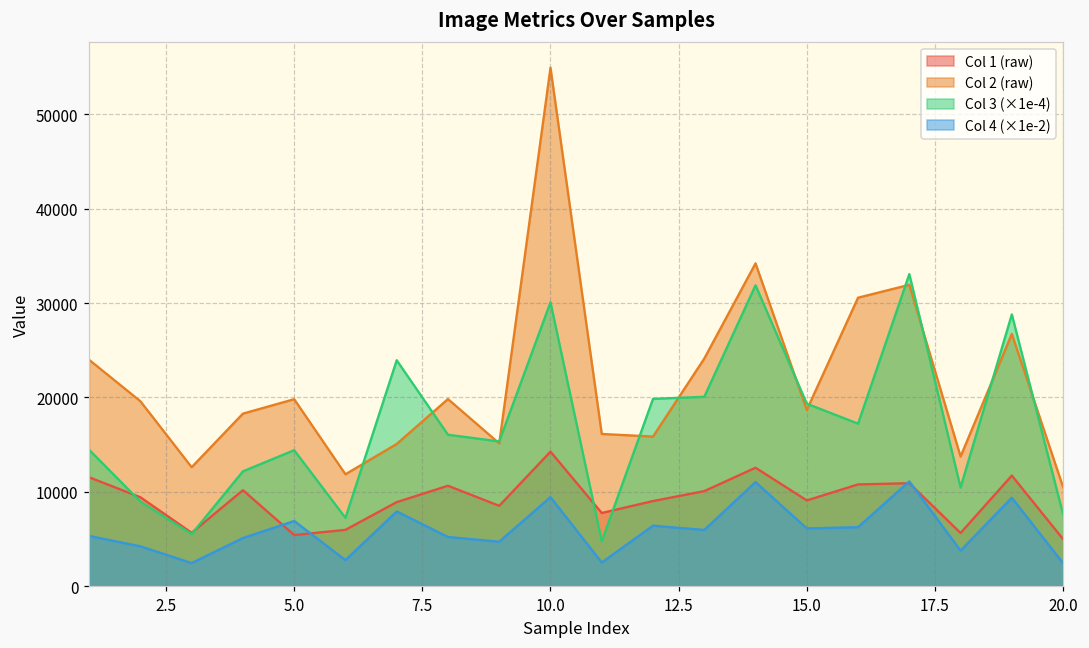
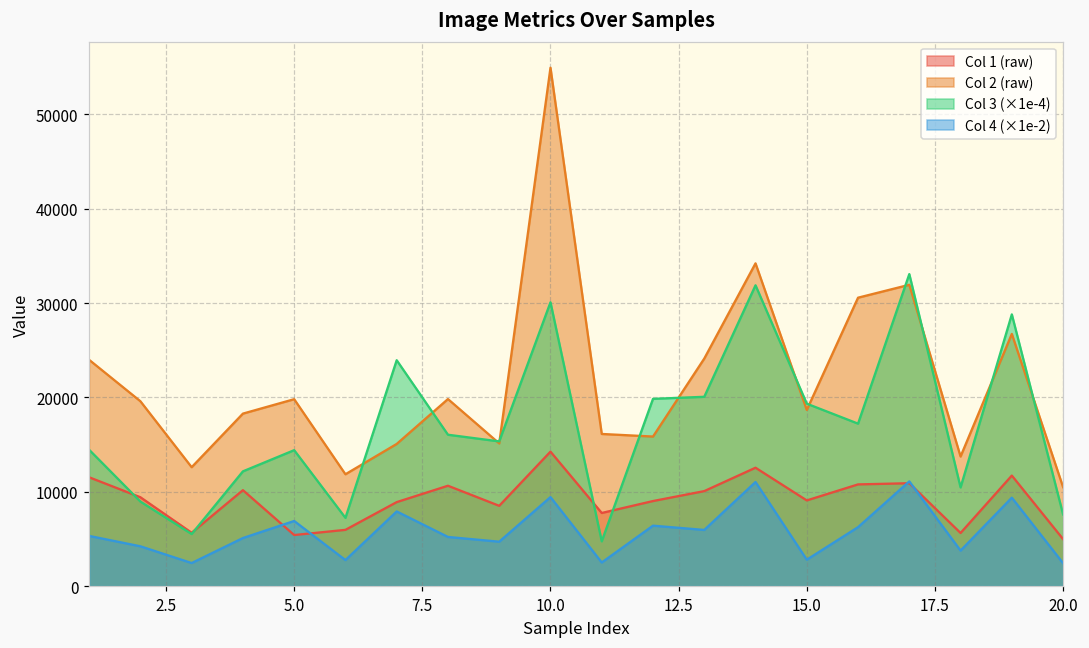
Col 4 (×1e-2), 15.0: 6000 -> 3000
